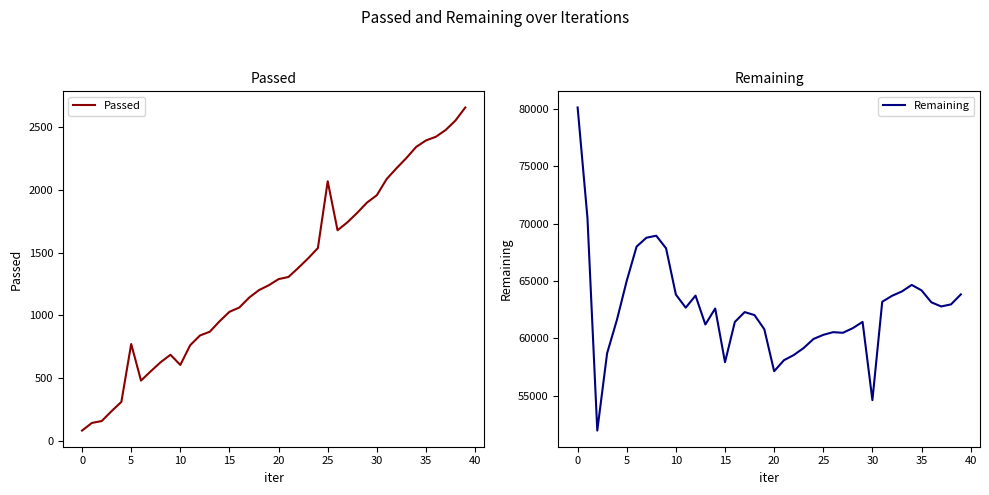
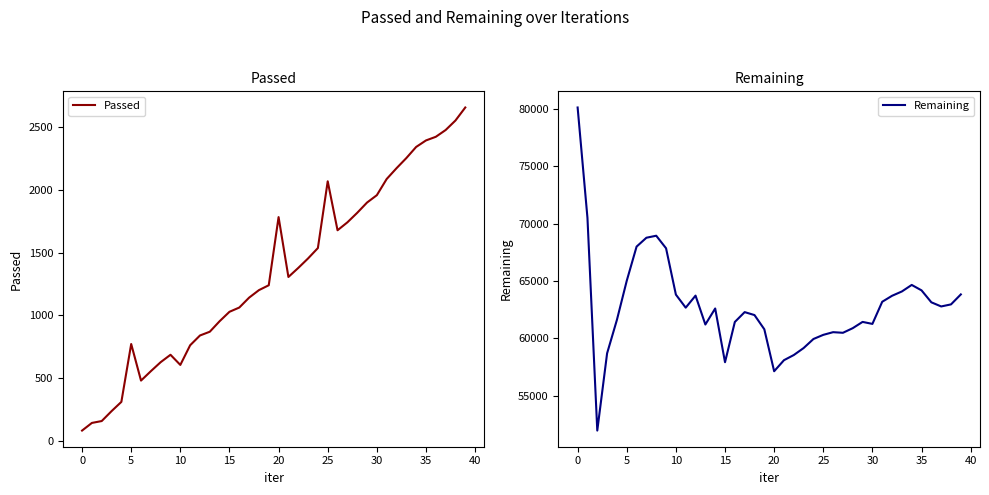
Passed, 20: 1290 -> 1780
Remaining, 30: 54600 -> 61300
